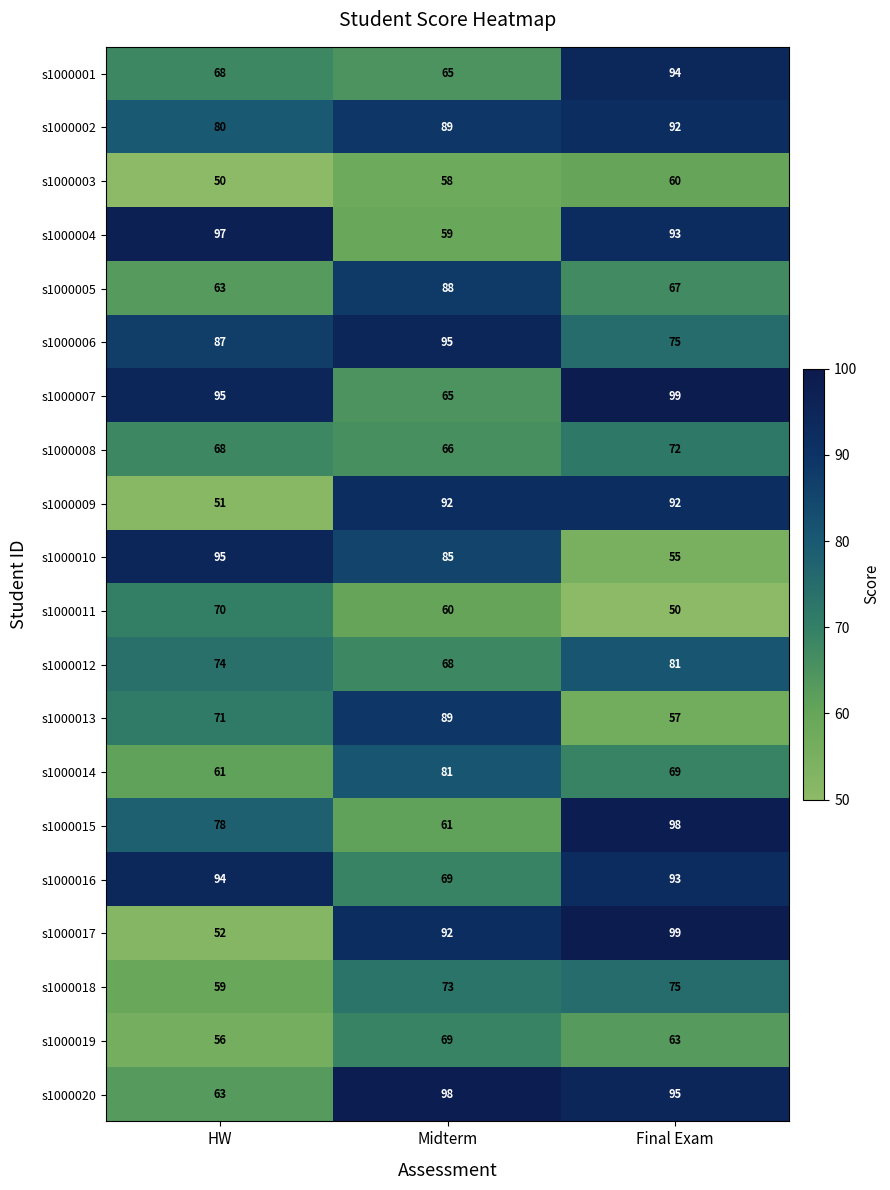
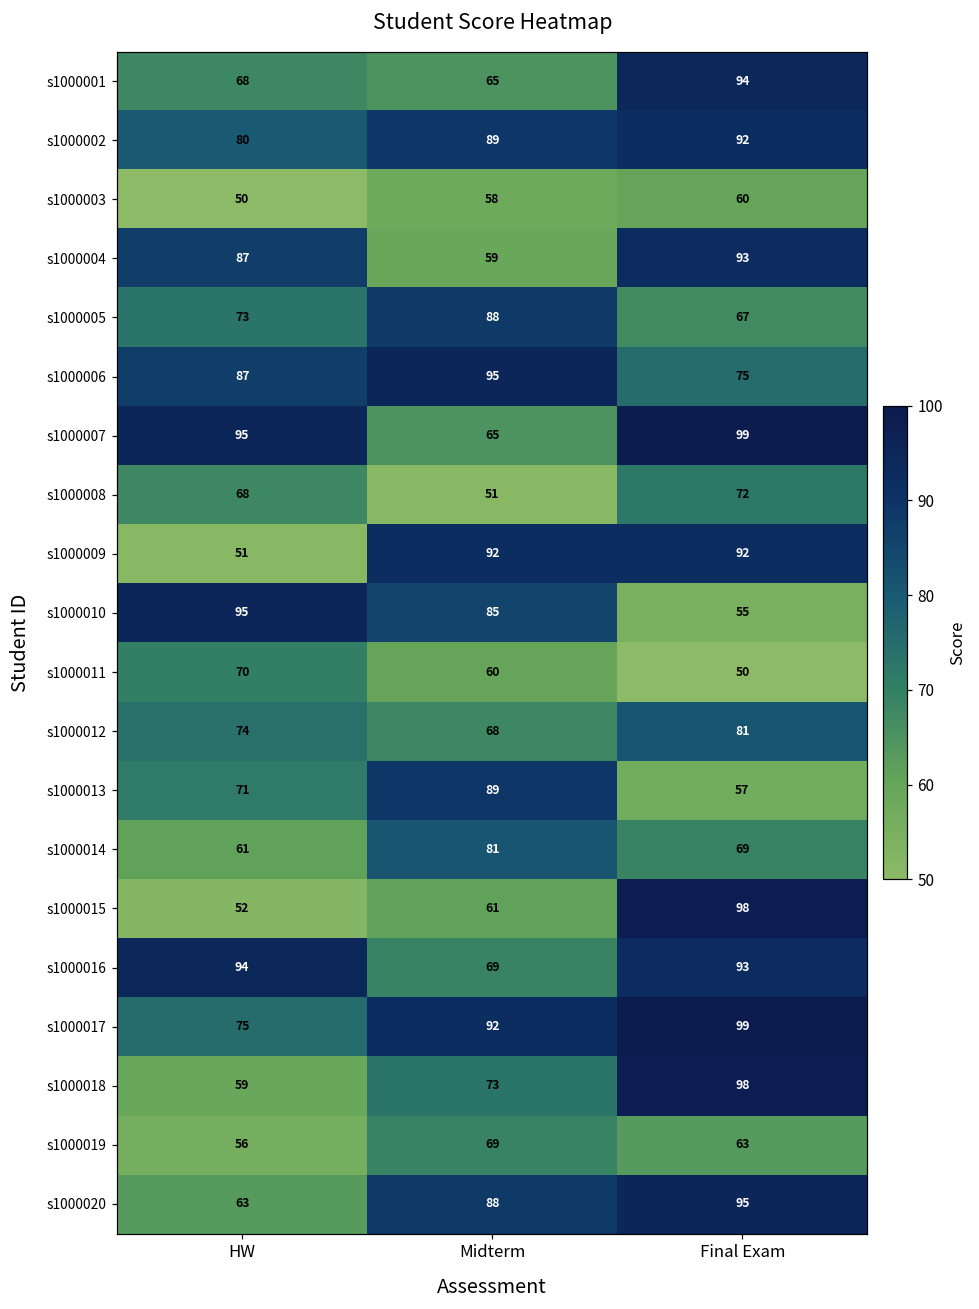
s1000004, HW: 97 -> 87
s1000005, HW: 63 -> 73
s1000008, Midterm: 66 -> 51
s1000015, HW: 78 -> 52
s1000017, HW: 52 -> 75
s1000018, Final Exam: 75 -> 98
s1000020, Midterm: 98 -> 88
